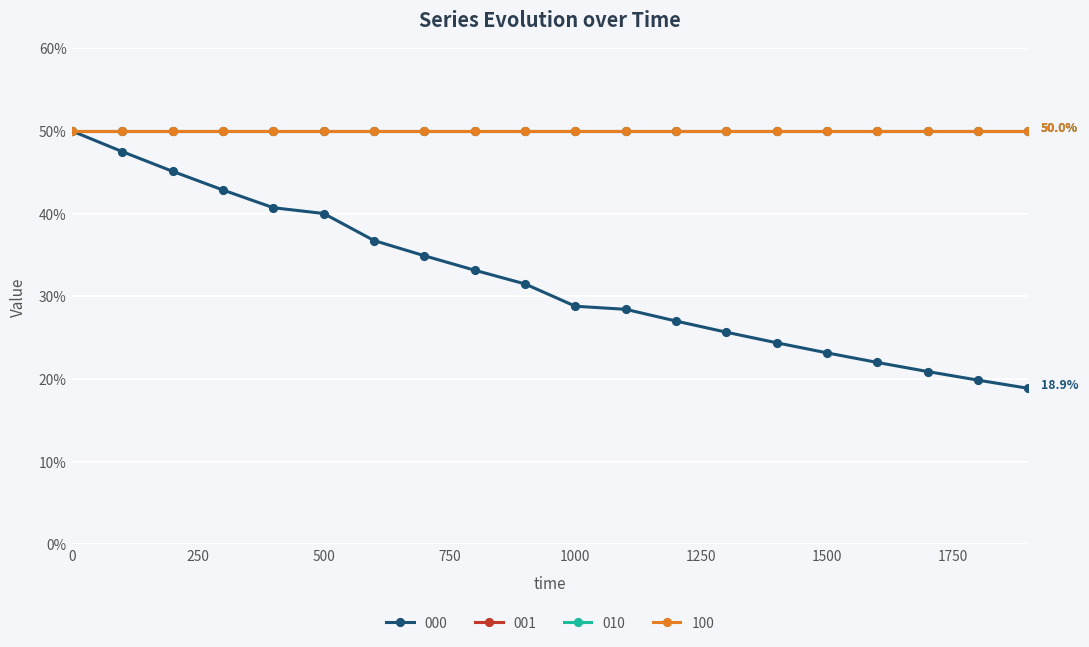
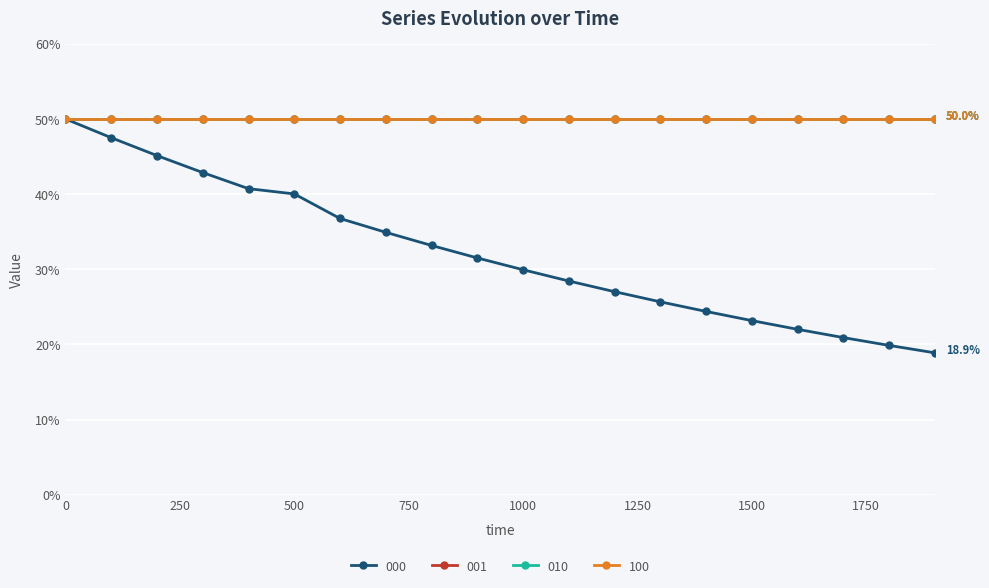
000, 1000: 29% -> 30%
